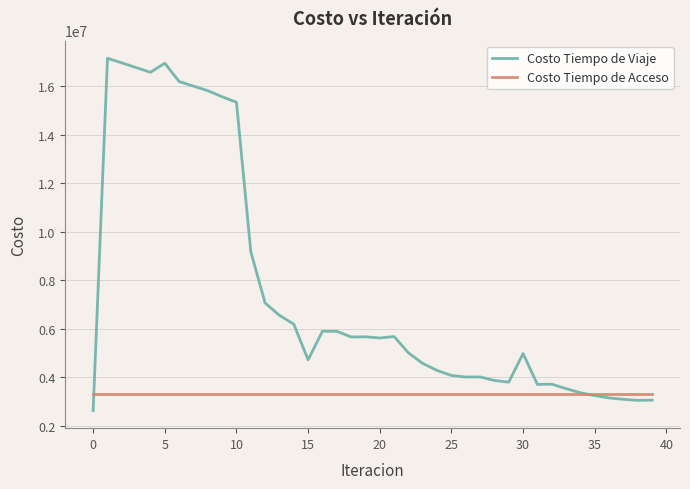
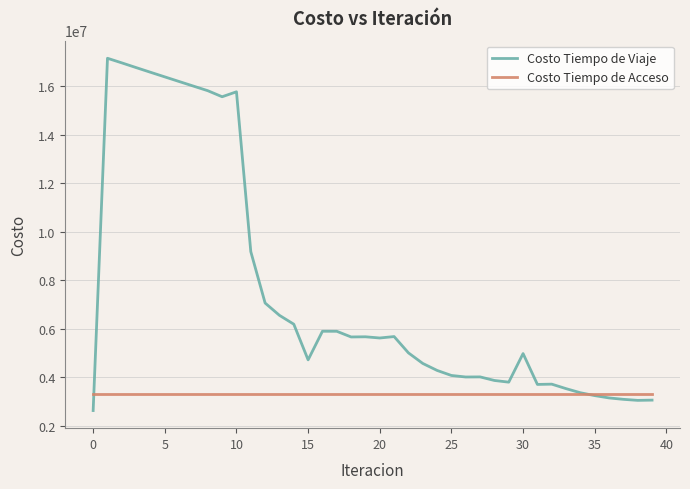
Costo Tiempo de Viaje, 5: 16900000 -> 16400000
Costo Tiempo de Viaje, 10: 15300000 -> 15800000
